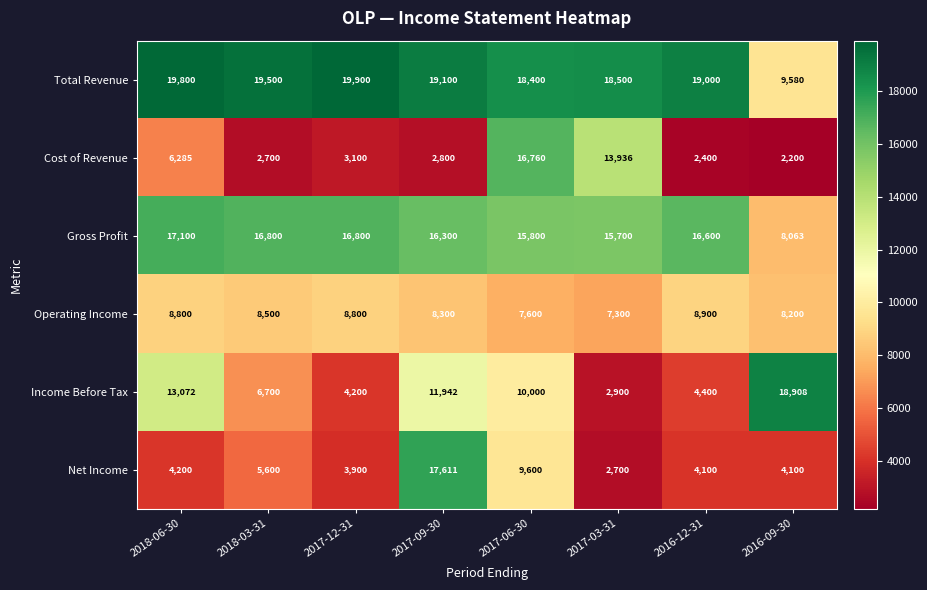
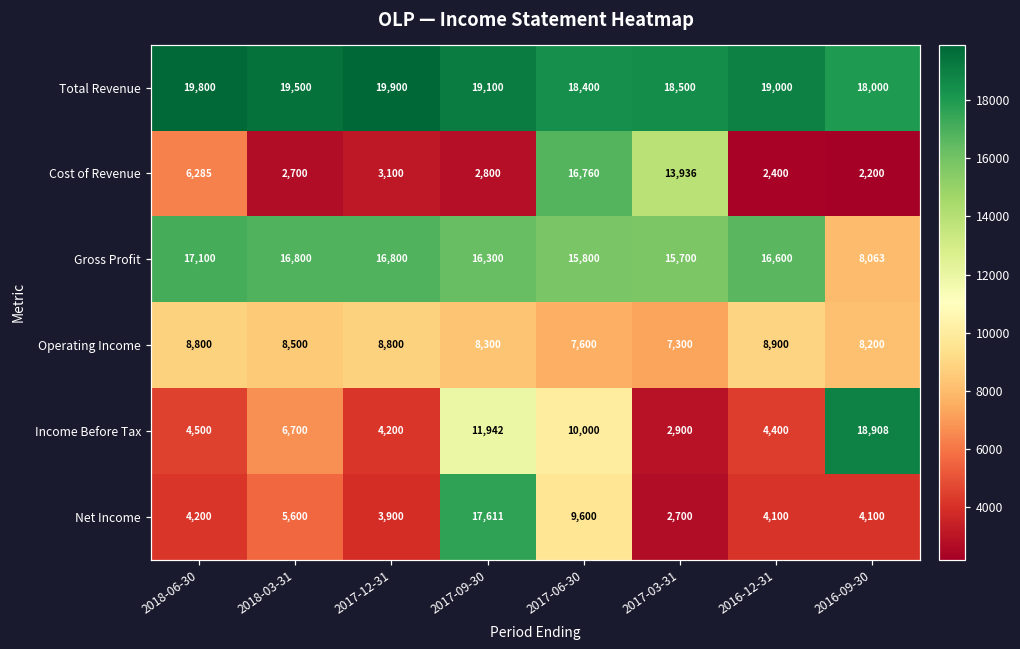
Total Revenue, 2016-09-30: 9,580 -> 18,000
Income Before Tax, 2018-06-30: 13,072 -> 4,500
